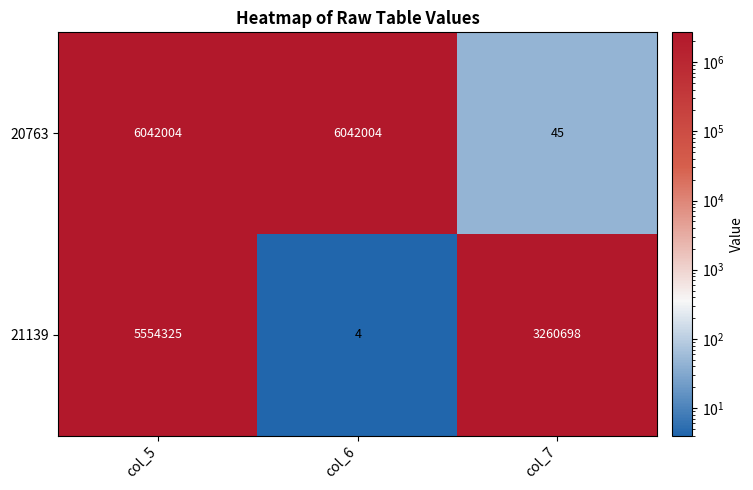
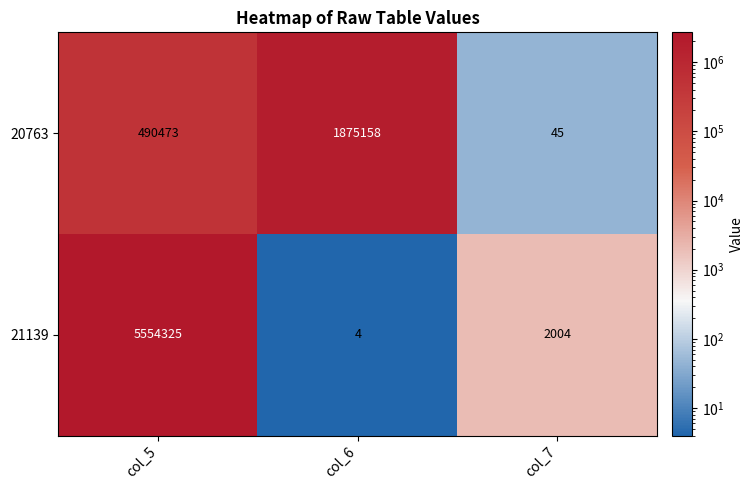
20763, col_5: 6042004 -> 490473
20763, col_6: 6042004 -> 1875158
21139, col_7: 3260698 -> 2004
